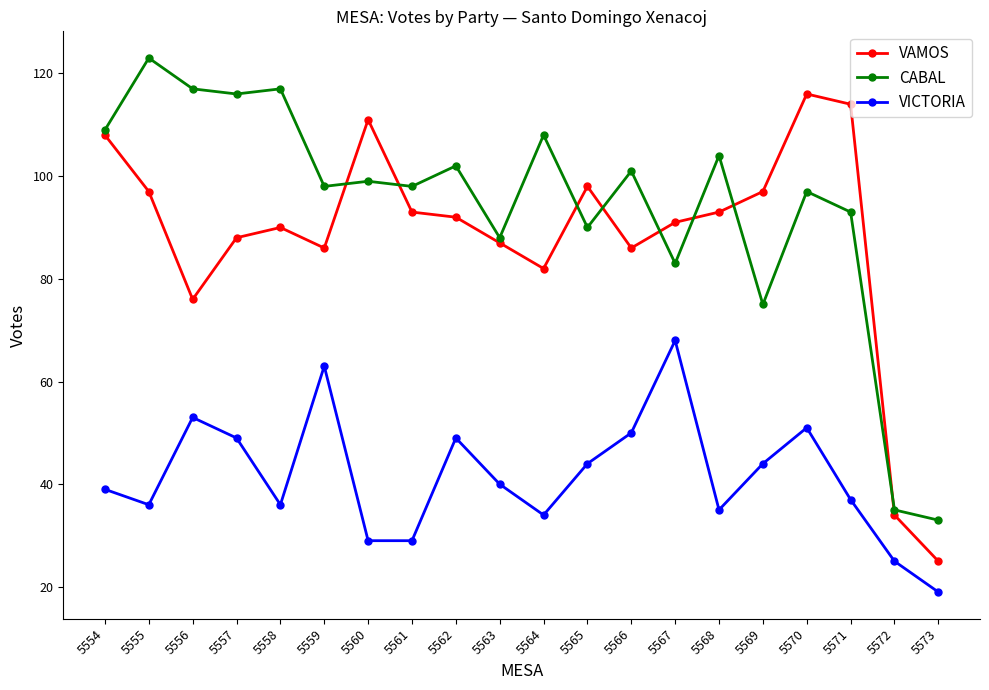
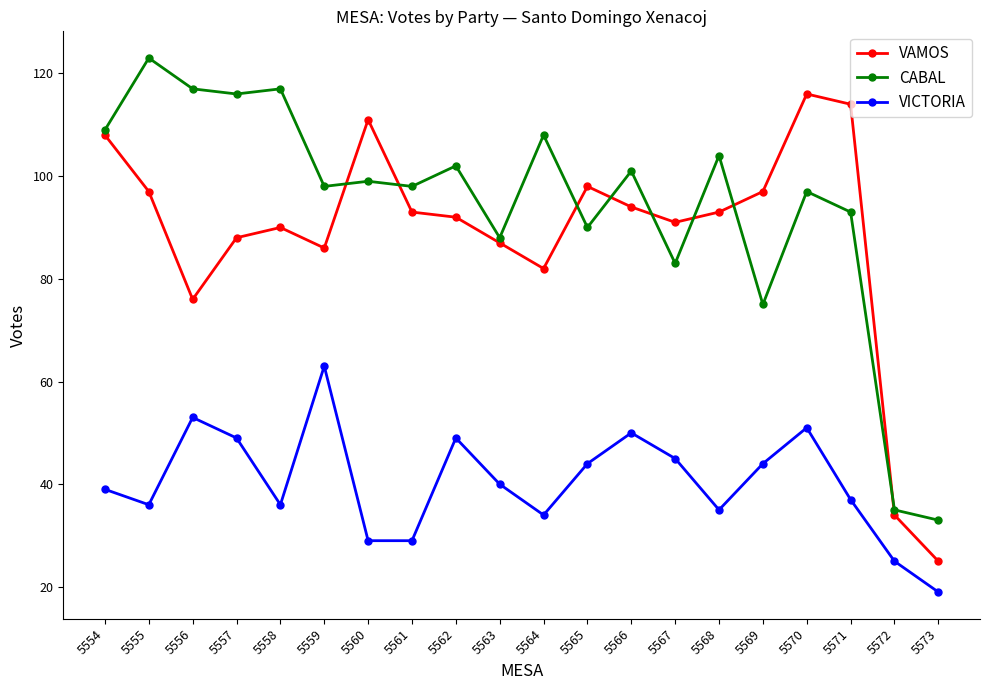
VAMOS, 5566: 86 -> 94
VICTORIA, 5567: 68 -> 45
